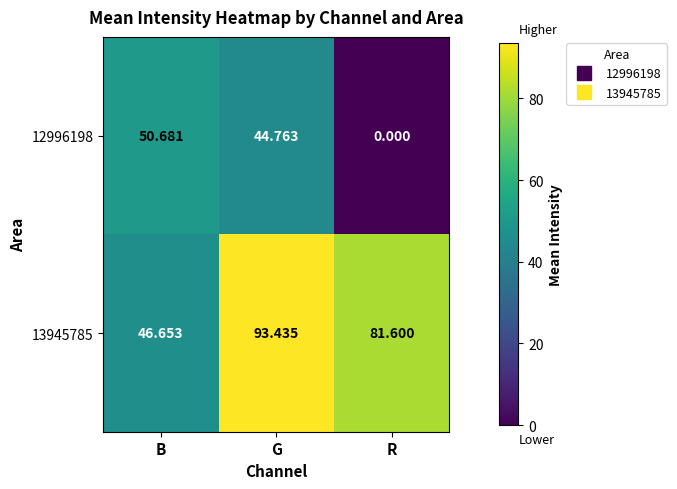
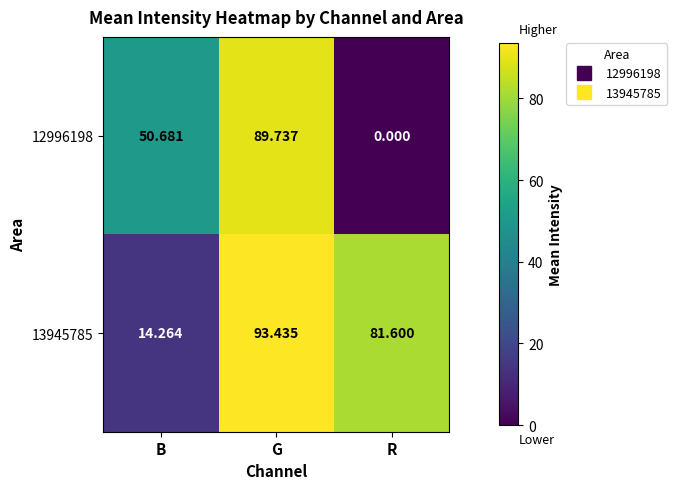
12996198, G: 44.763 -> 89.737
13945785, B: 46.653 -> 14.264
